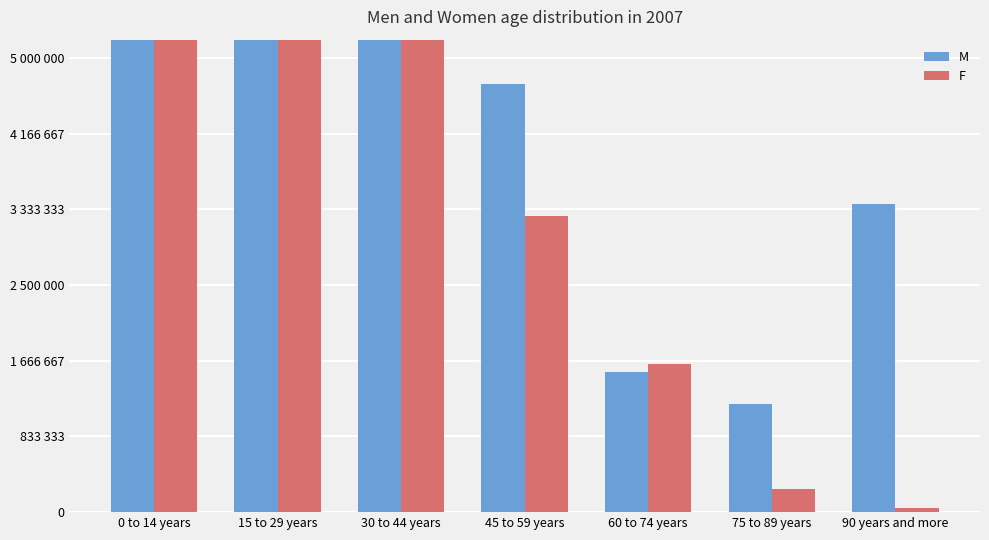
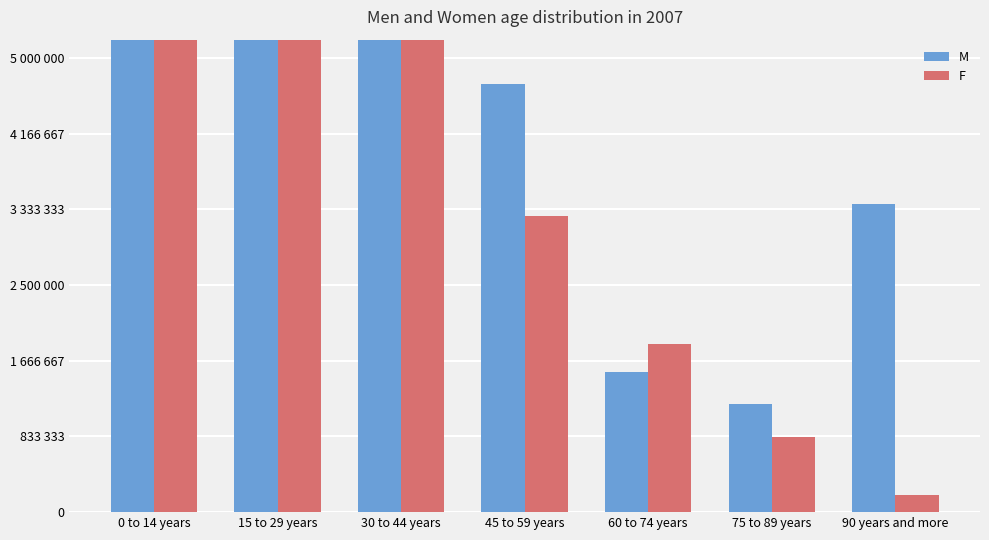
F, 60 to 74 years: 1600000 -> 1900000
F, 75 to 89 years: 300000 -> 800000
F, 90 years and more: 0 -> 200000
